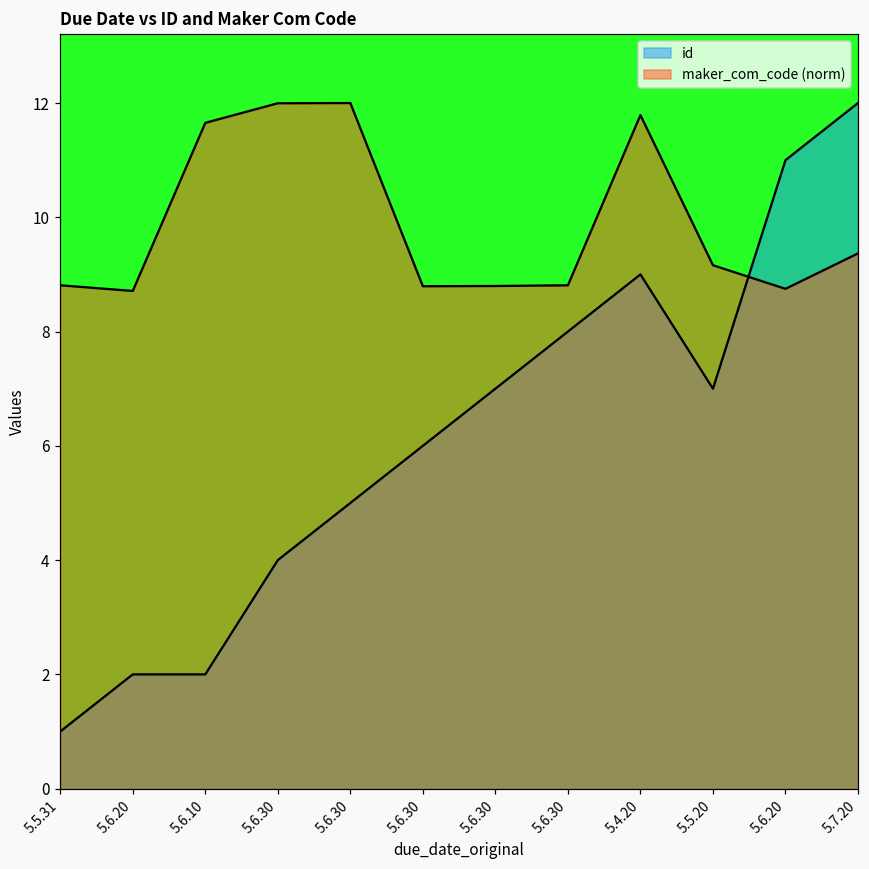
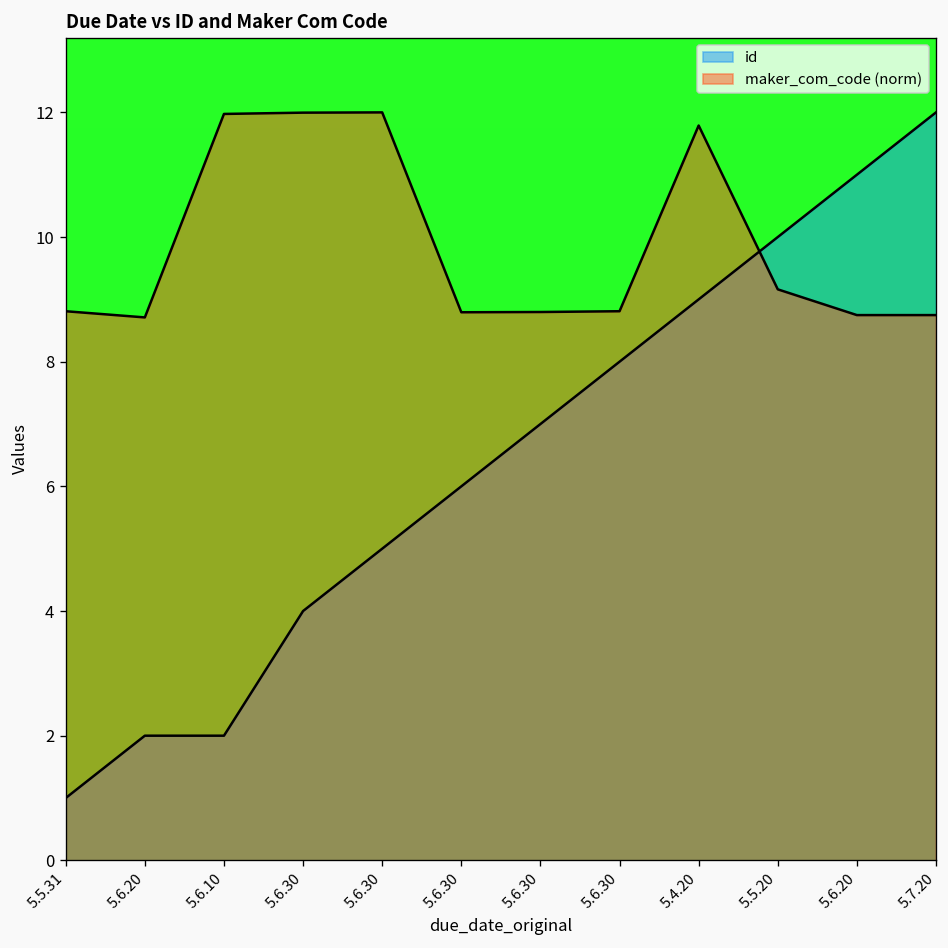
maker_com_code (norm), 5.6.10: 11.7 -> 12.0
id, 5.5.20: 7 -> 10
maker_com_code (norm), 5.7.20: 9.4 -> 8.7
